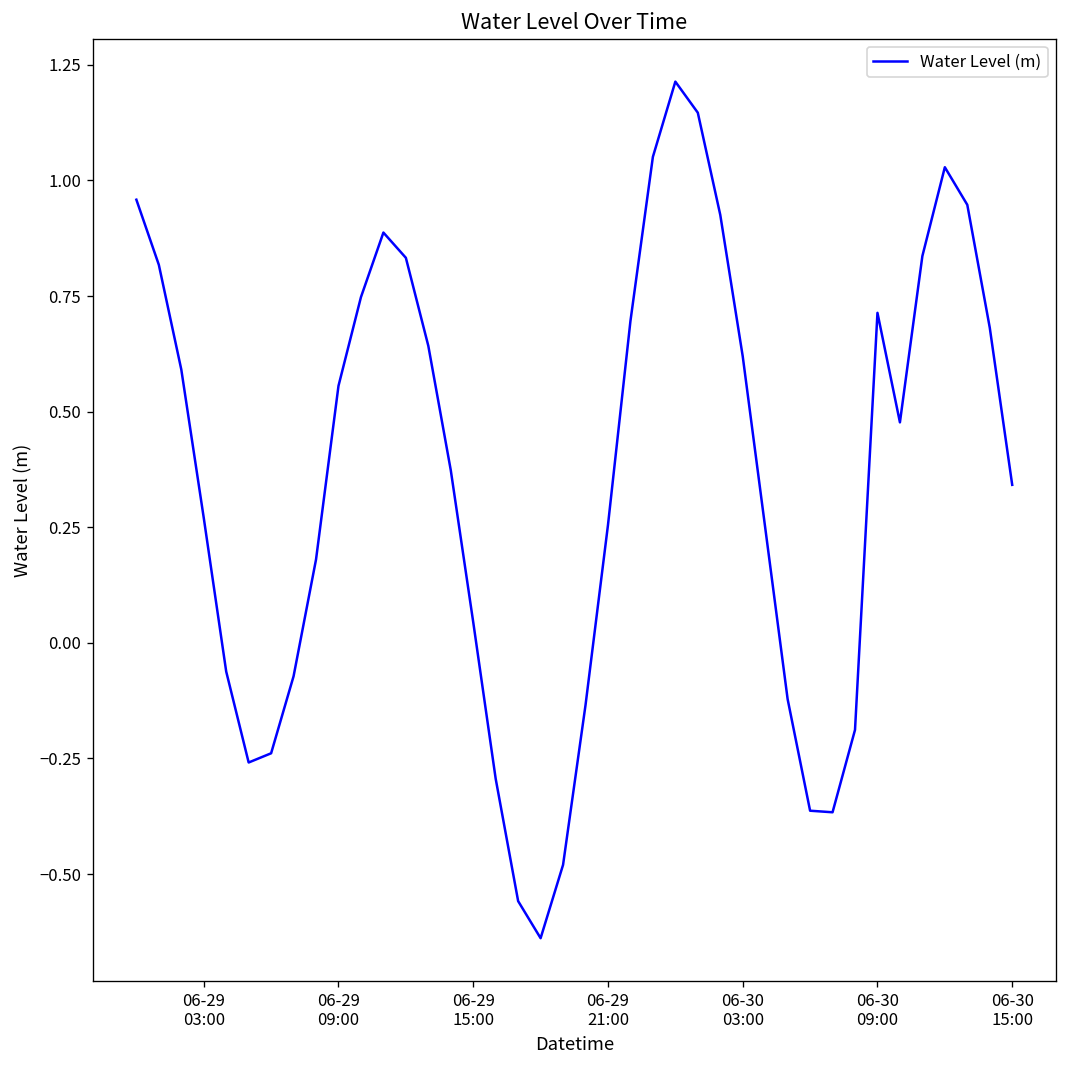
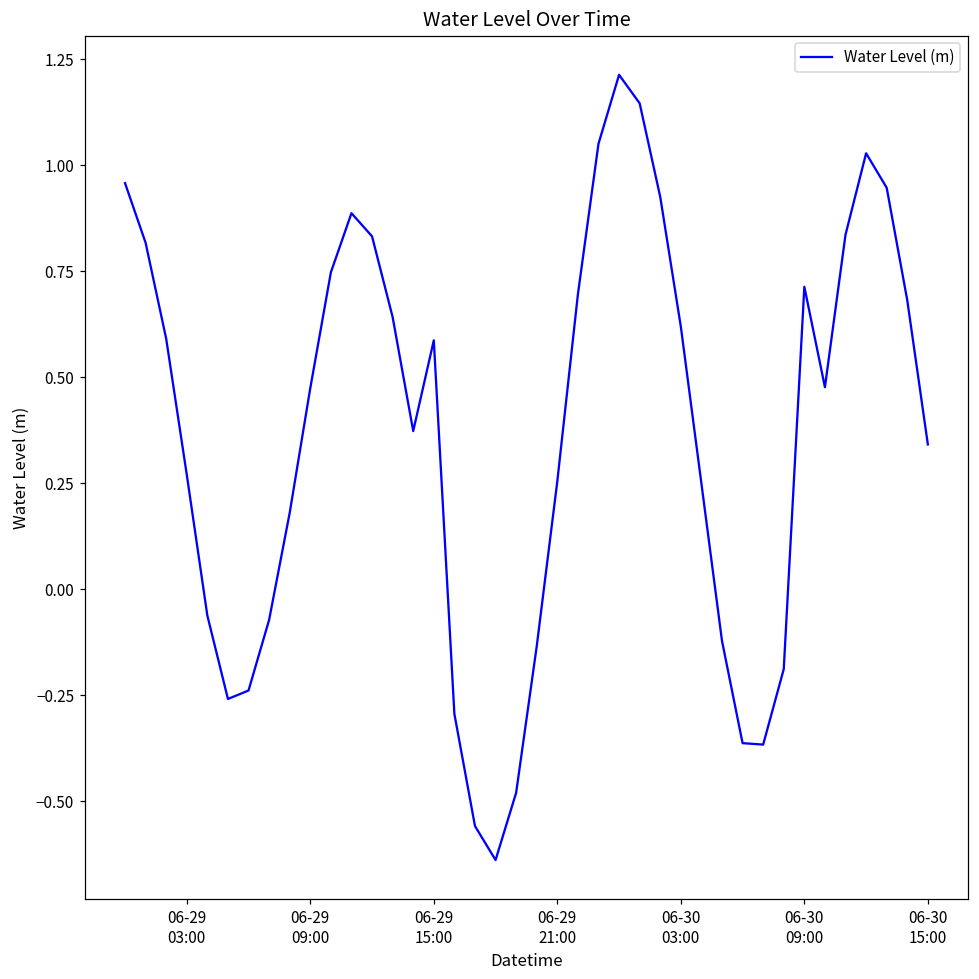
06-29 09:00: 0.56 -> 0.47
06-29 15:00: 0.04 -> 0.59
